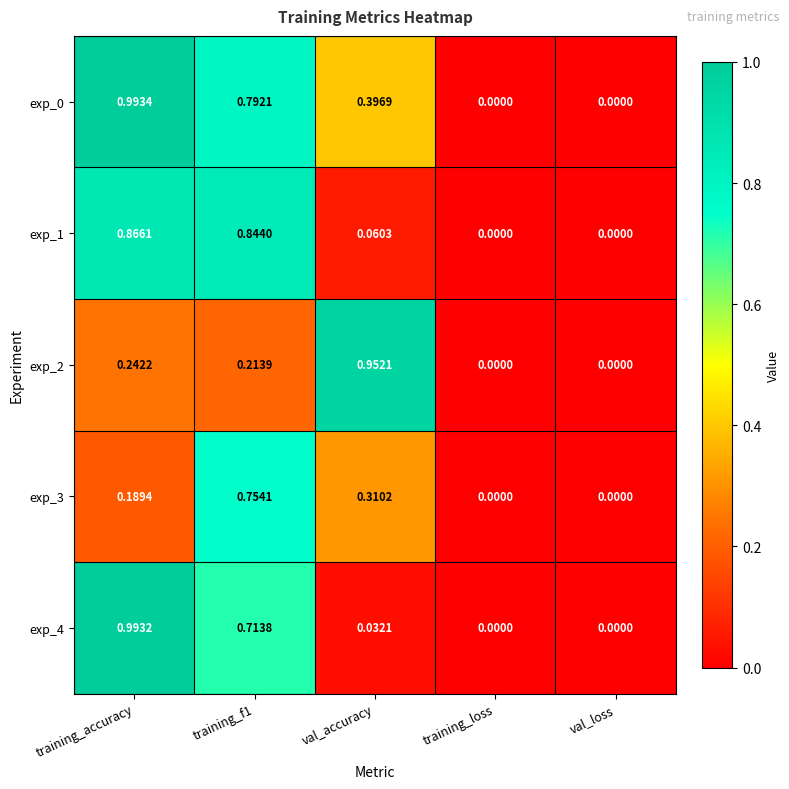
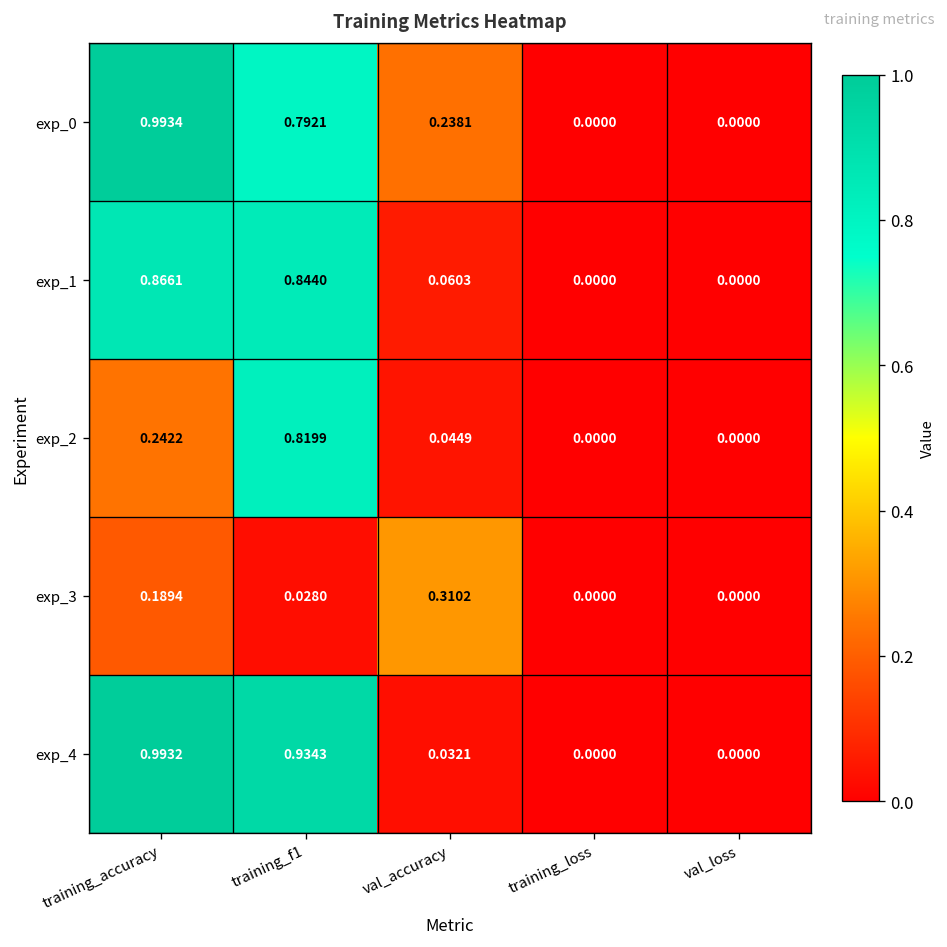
exp_0, val_accuracy: 0.3969 -> 0.2381
exp_2, training_f1: 0.2139 -> 0.8199
exp_2, val_accuracy: 0.9521 -> 0.0449
exp_3, training_f1: 0.7541 -> 0.0280
exp_4, training_f1: 0.7138 -> 0.9343
